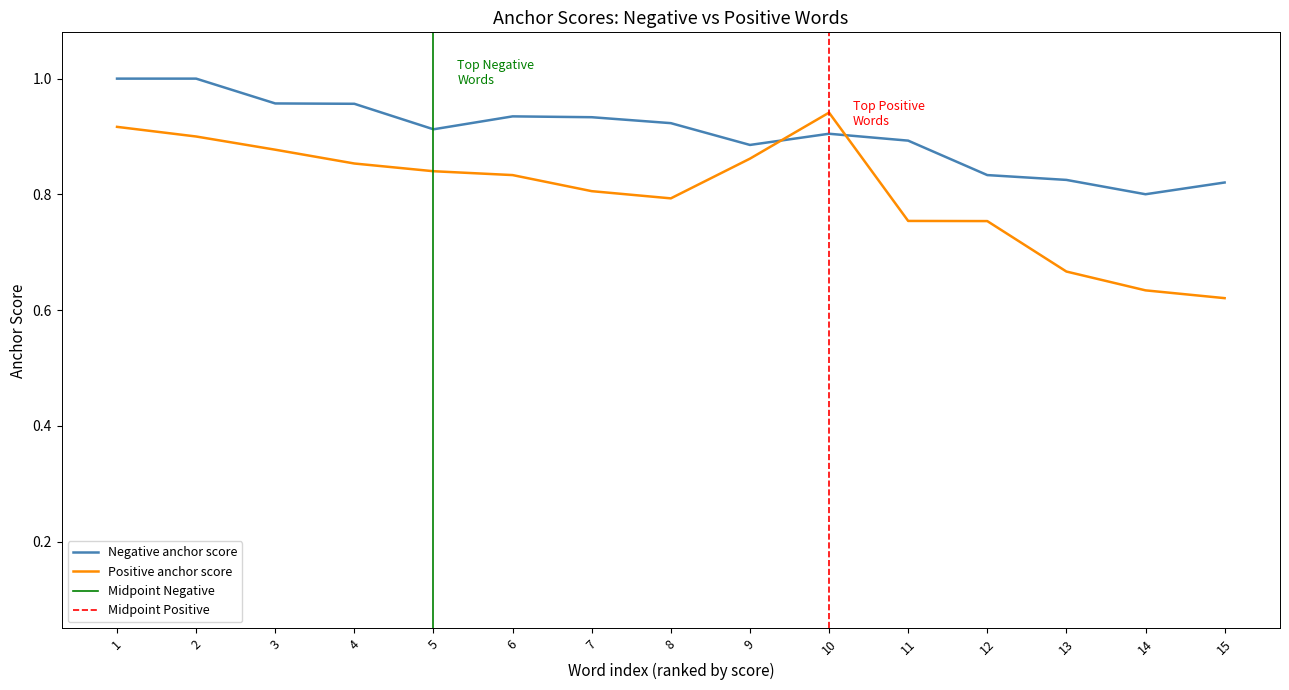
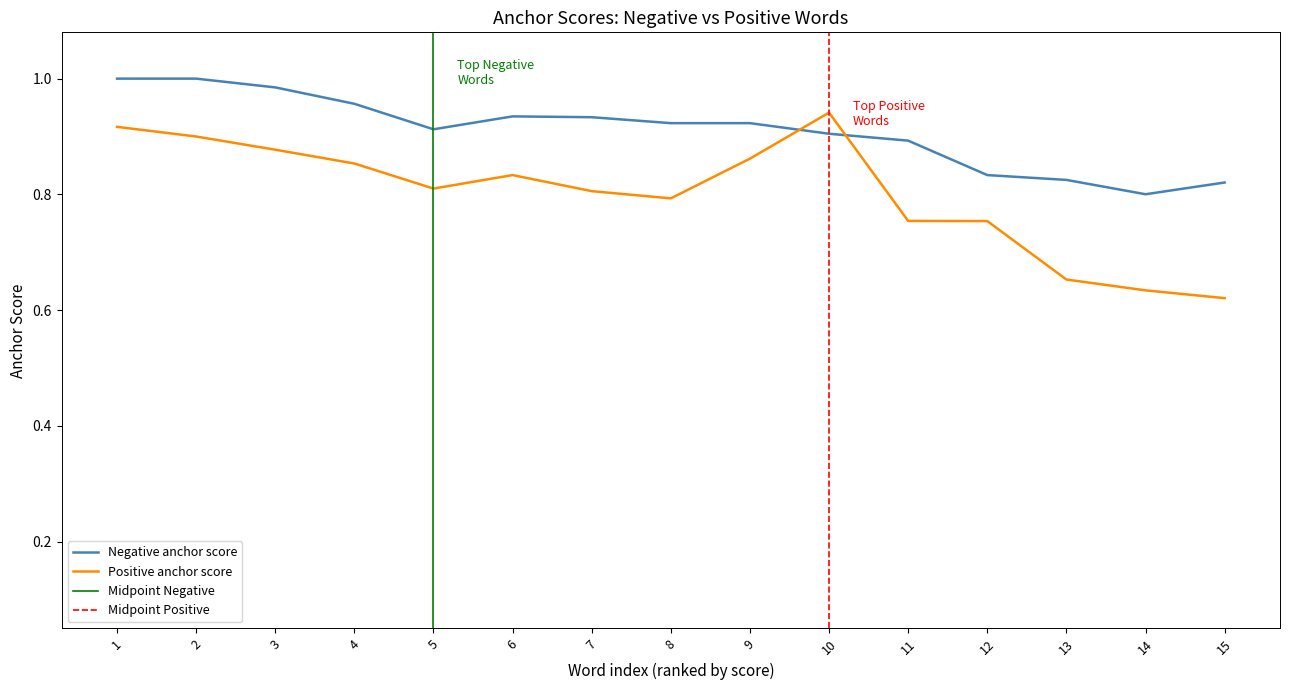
Negative anchor score, 3: 0.96 -> 0.98
Positive anchor score, 5: 0.84 -> 0.81
Negative anchor score, 9: 0.89 -> 0.92
Positive anchor score, 13: 0.67 -> 0.65
